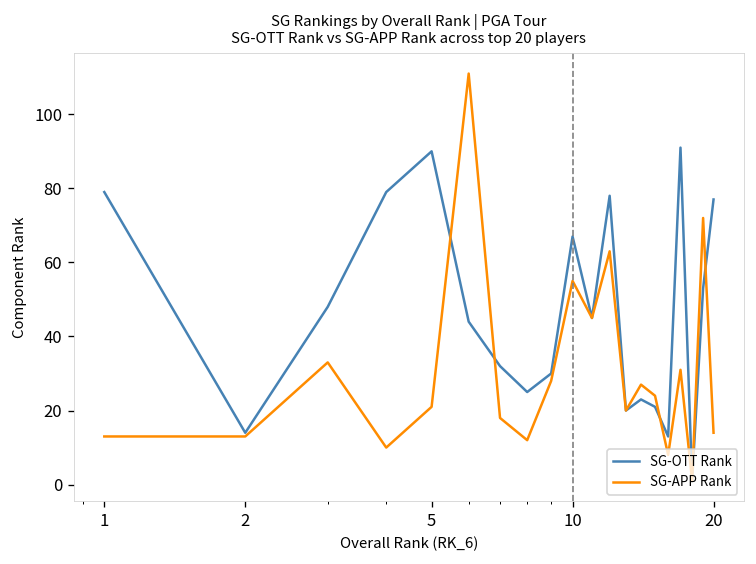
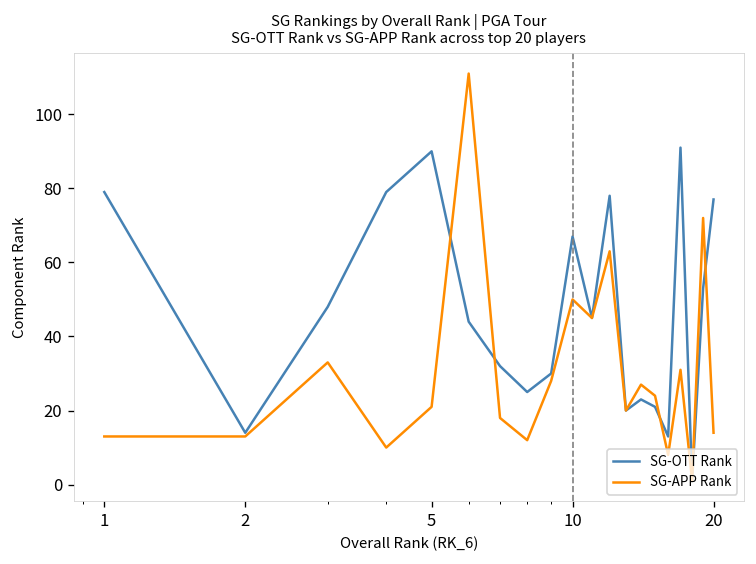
SG-APP Rank, 10: 55 -> 50
